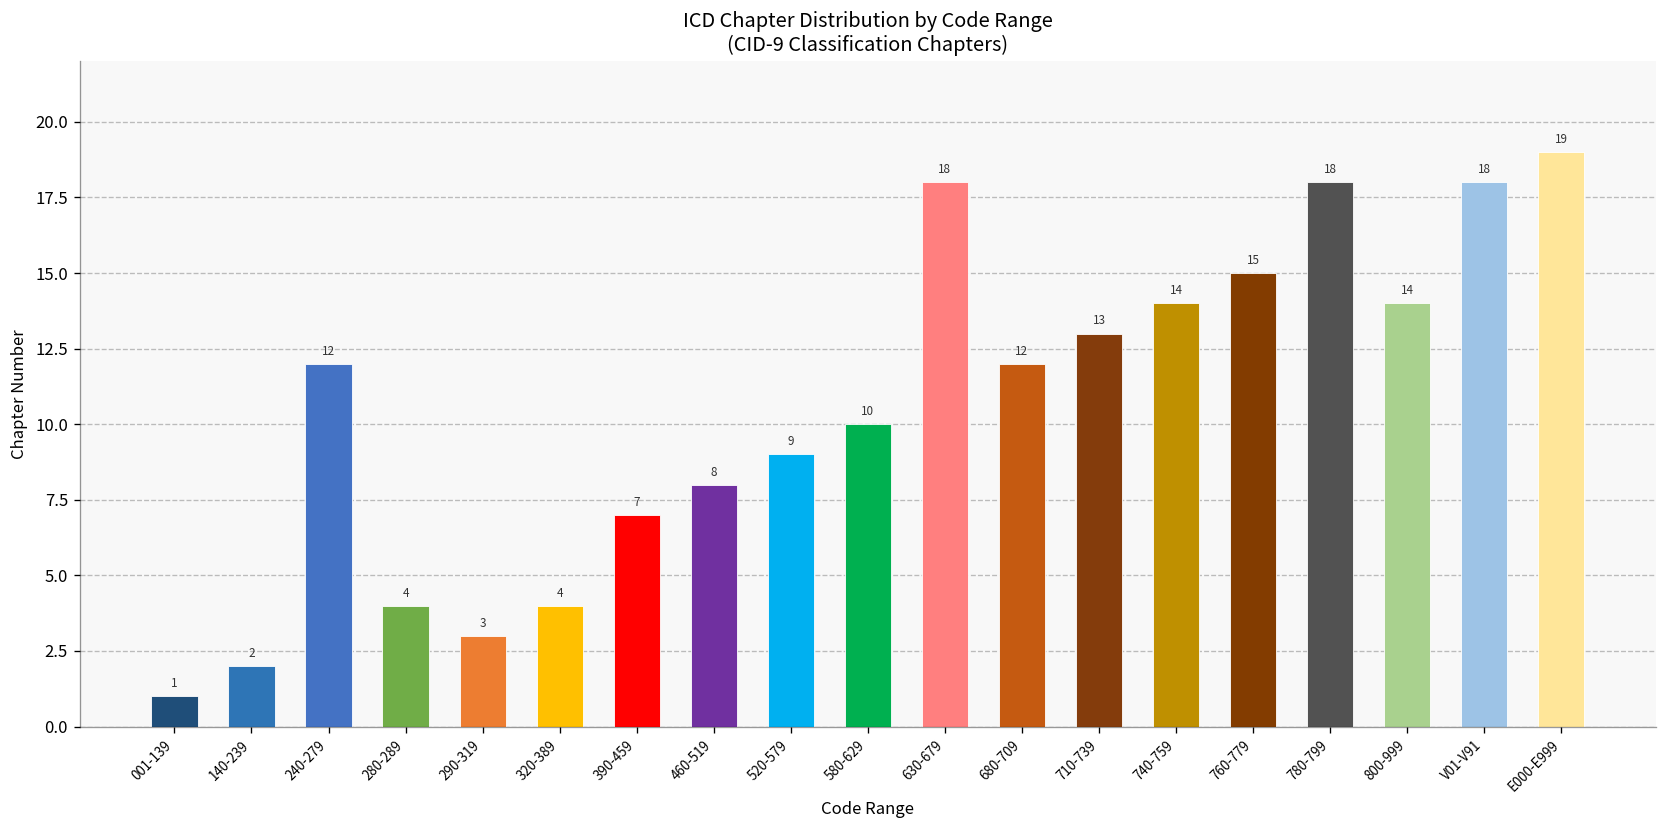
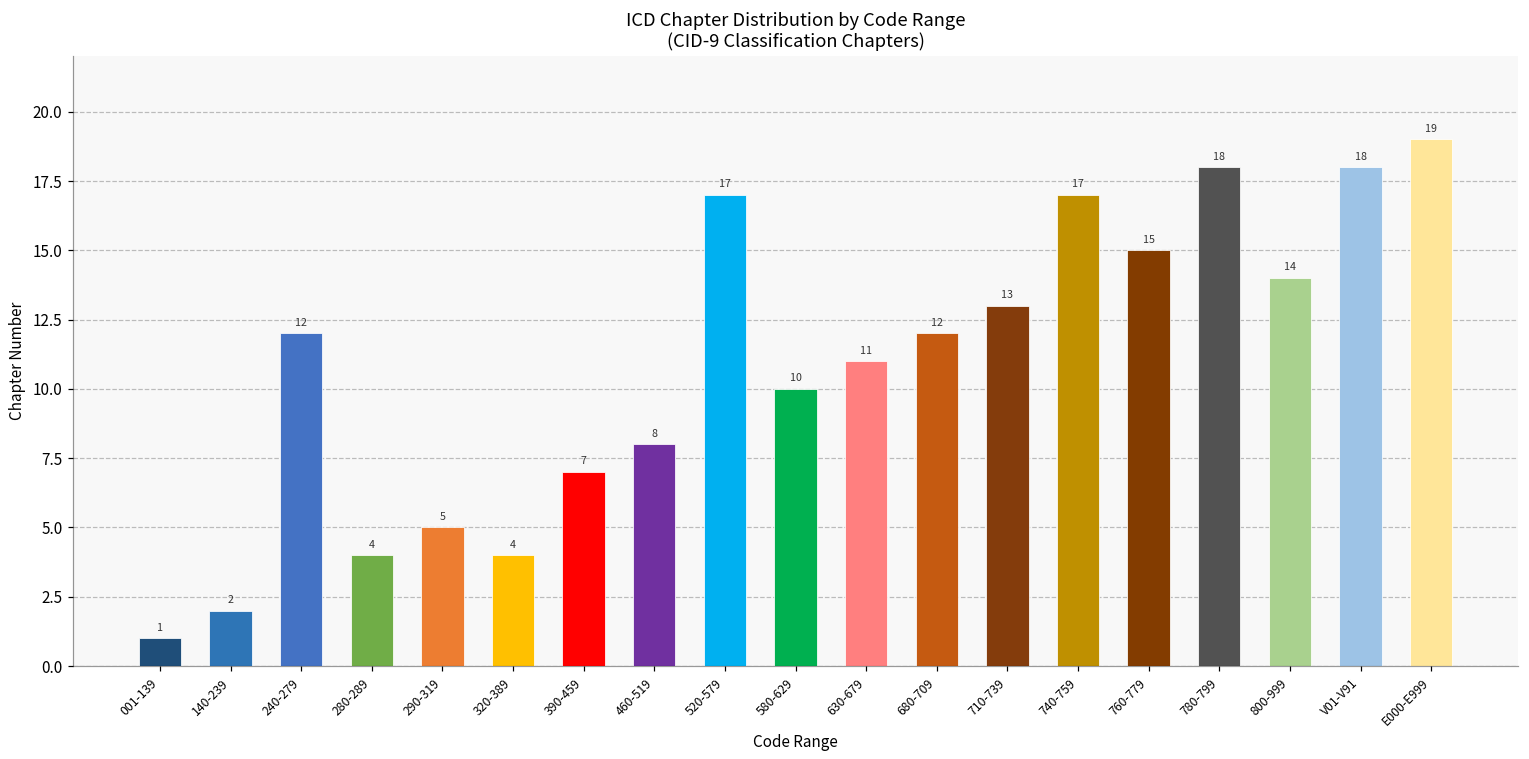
290-319: 3 -> 5
520-579: 9 -> 17
630-679: 18 -> 11
740-759: 14 -> 17
